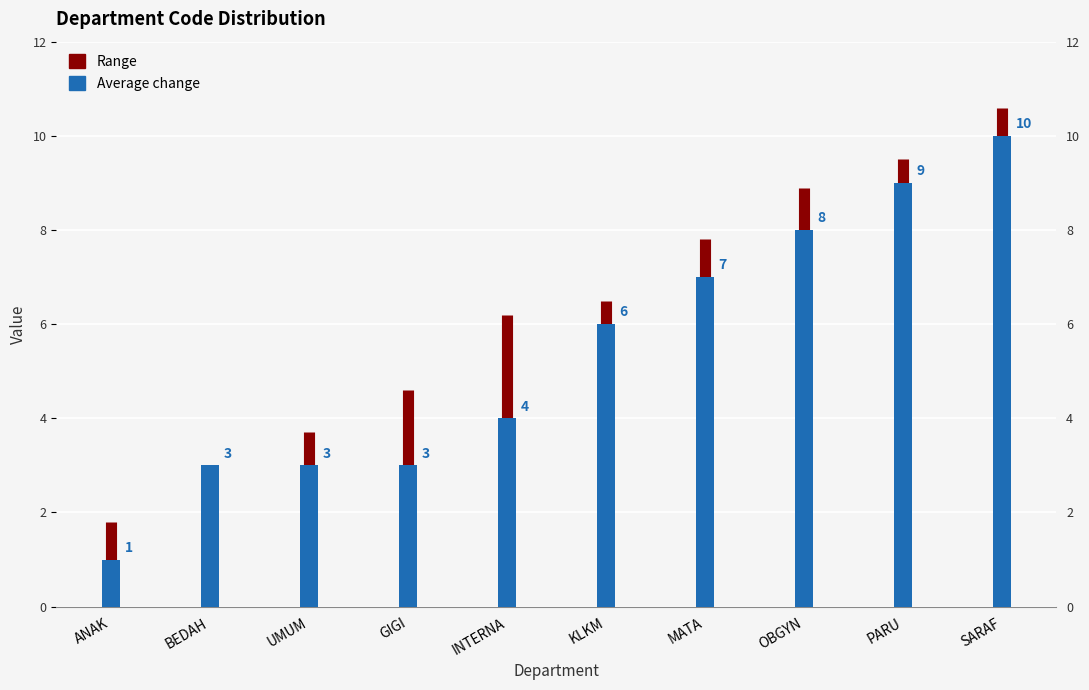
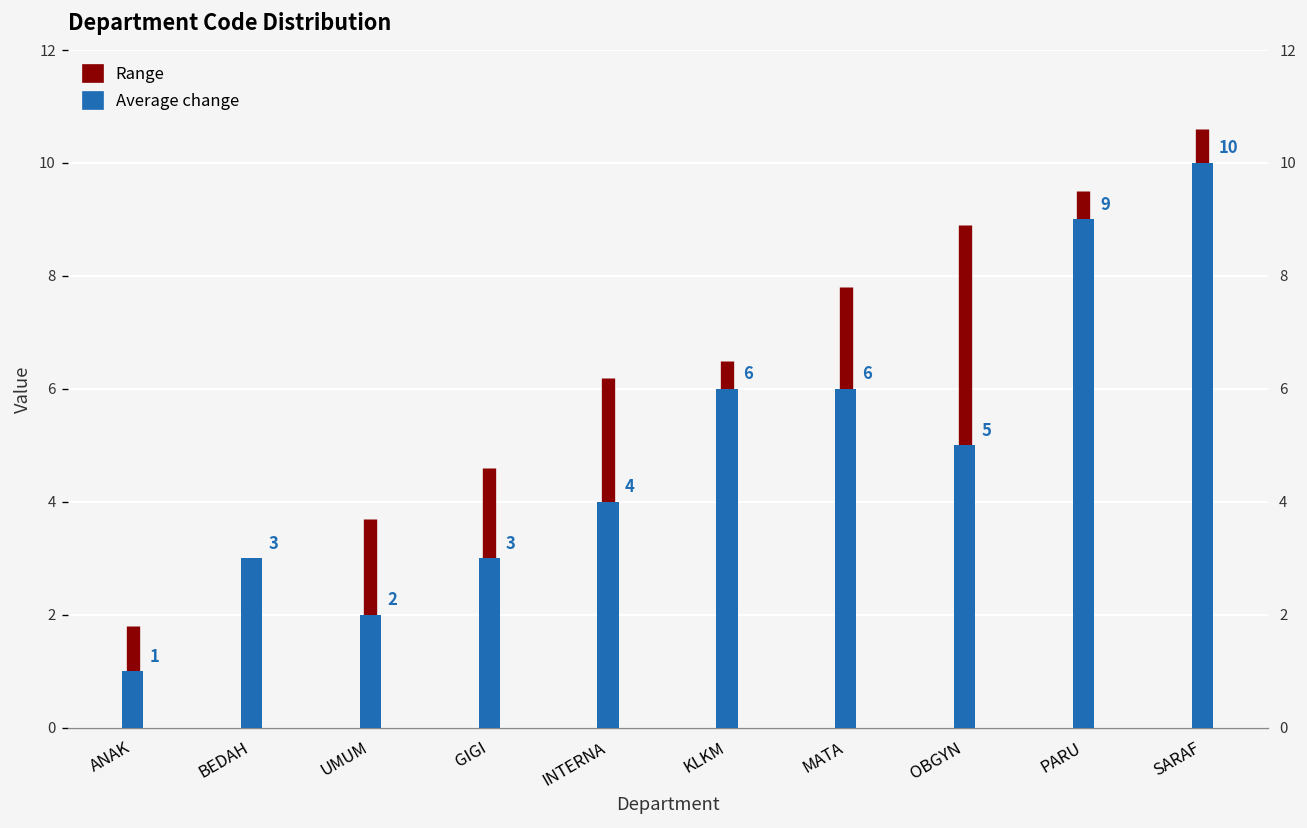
Average change, UMUM: 3 -> 2
Average change, MATA: 7 -> 6
Average change, OBGYN: 8 -> 5
